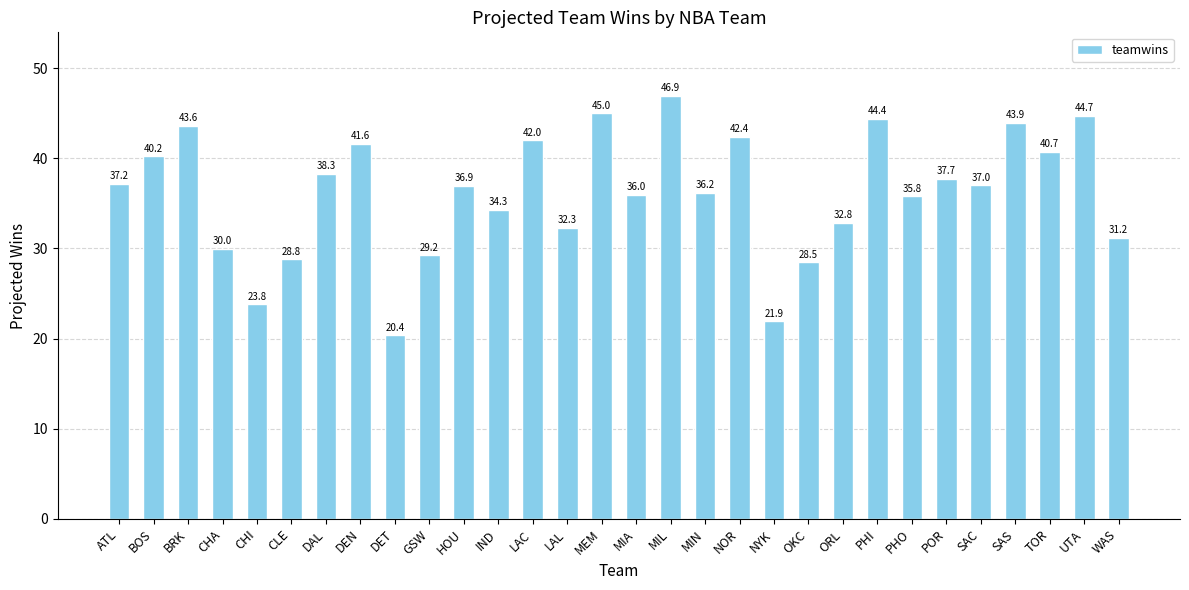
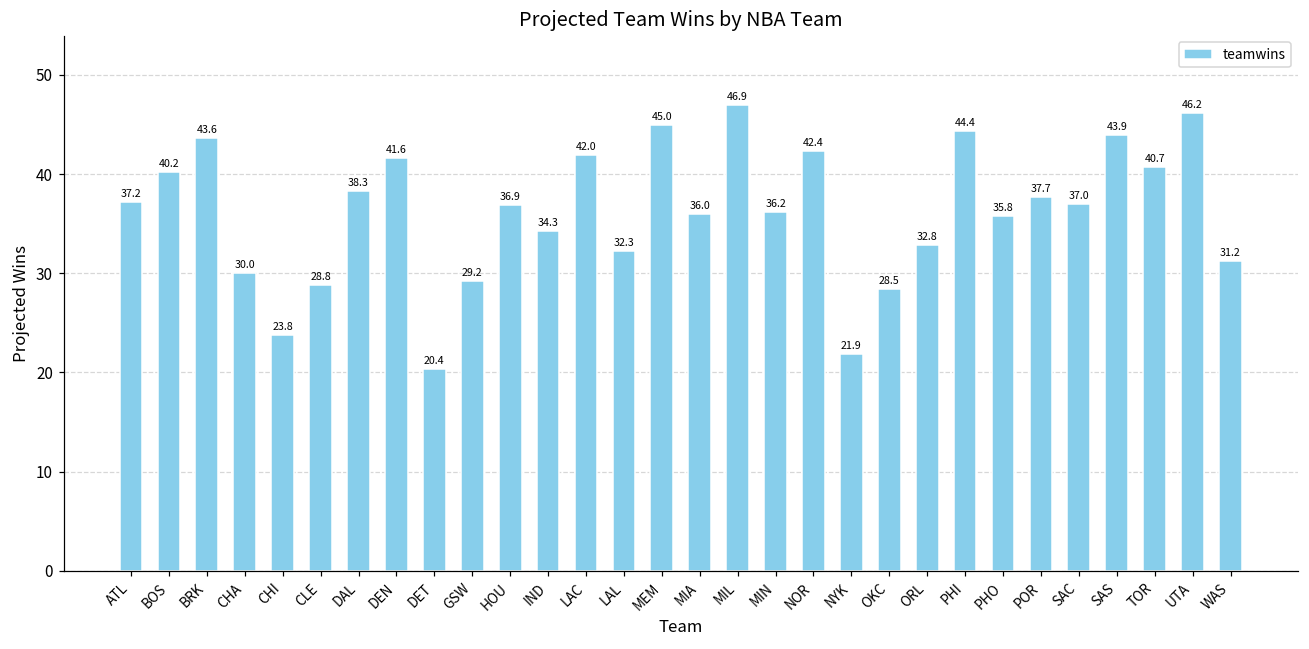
UTA: 44.7 -> 46.2
